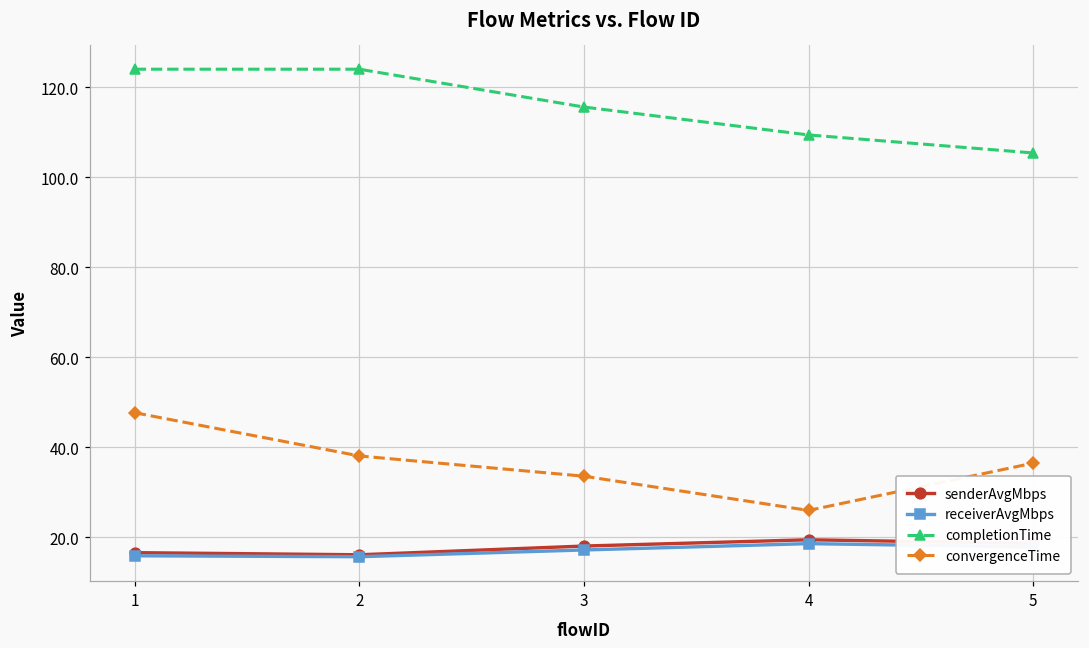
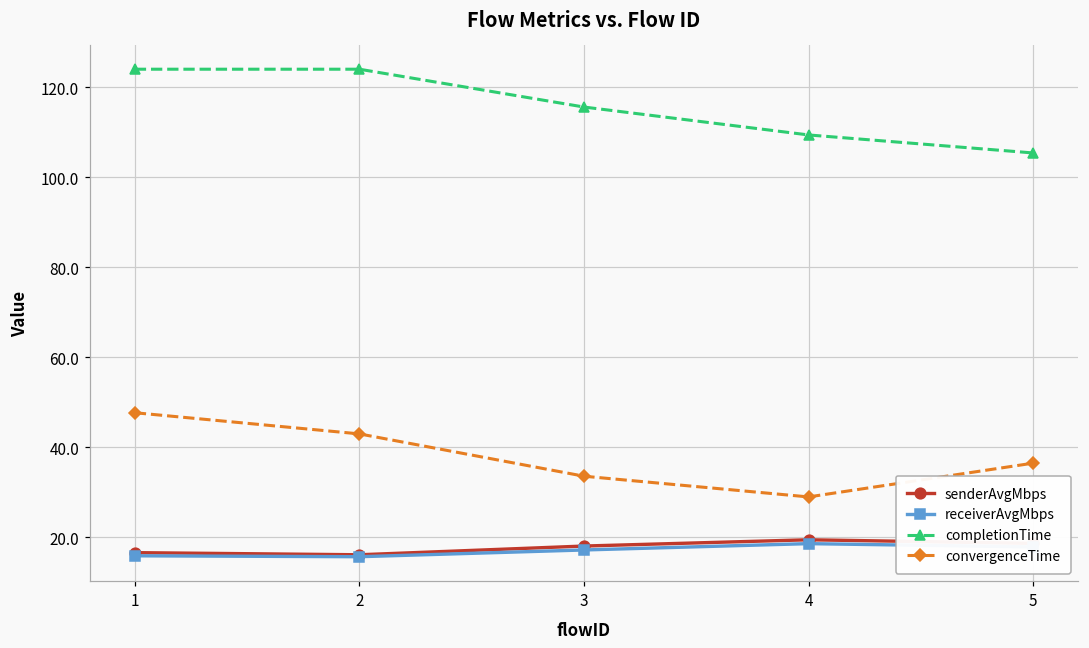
convergenceTime, 2: 38 -> 43
convergenceTime, 4: 26 -> 29
